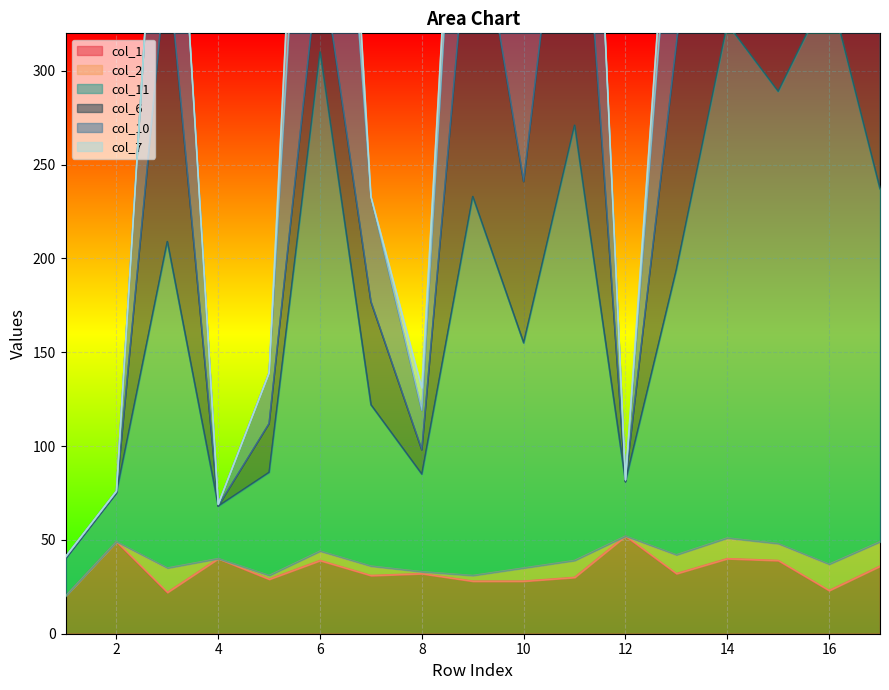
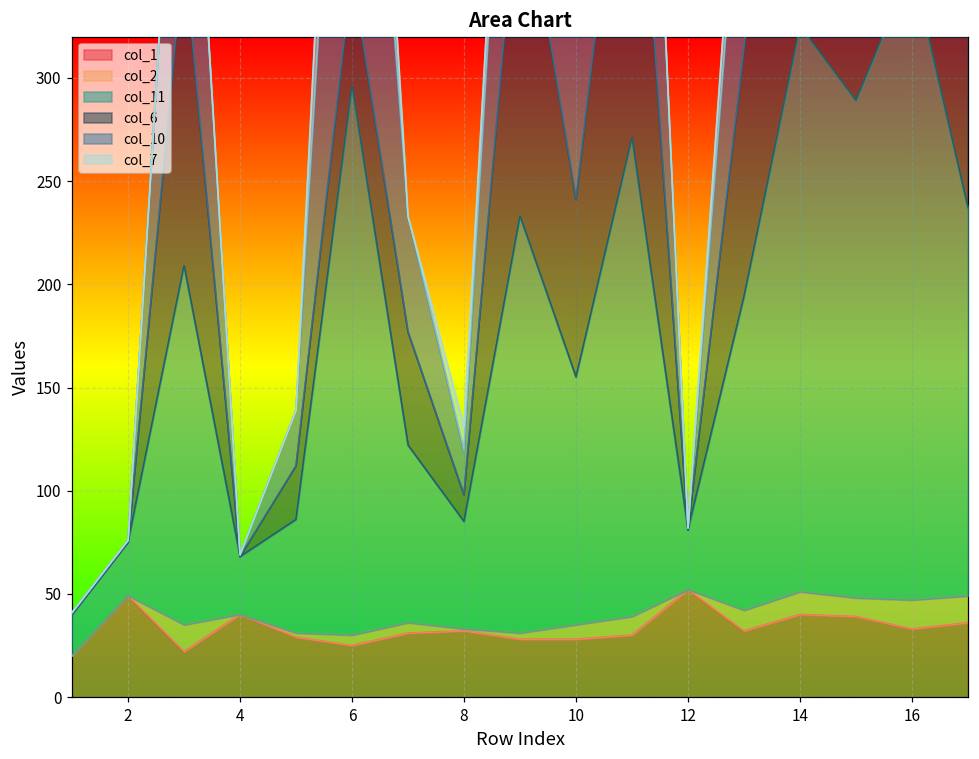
col_1, 6: 39 -> 25
col_1, 16: 23 -> 33
